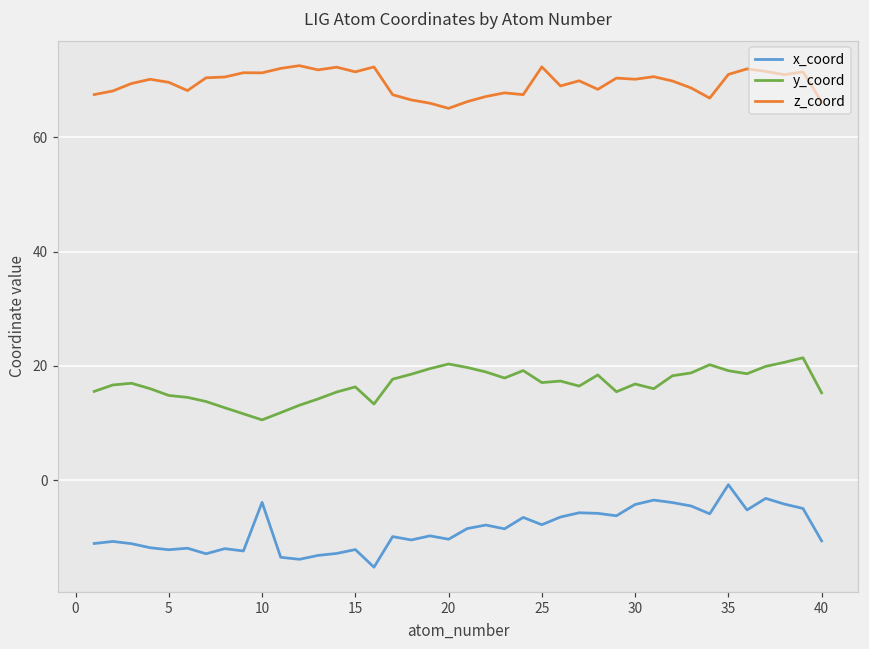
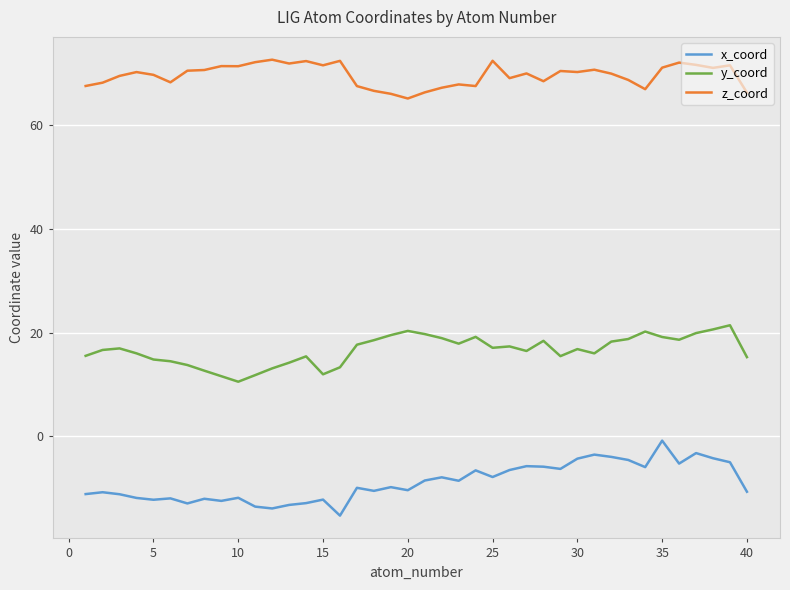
x_coord, 10: -4 -> -12
y_coord, 15: 16 -> 12
